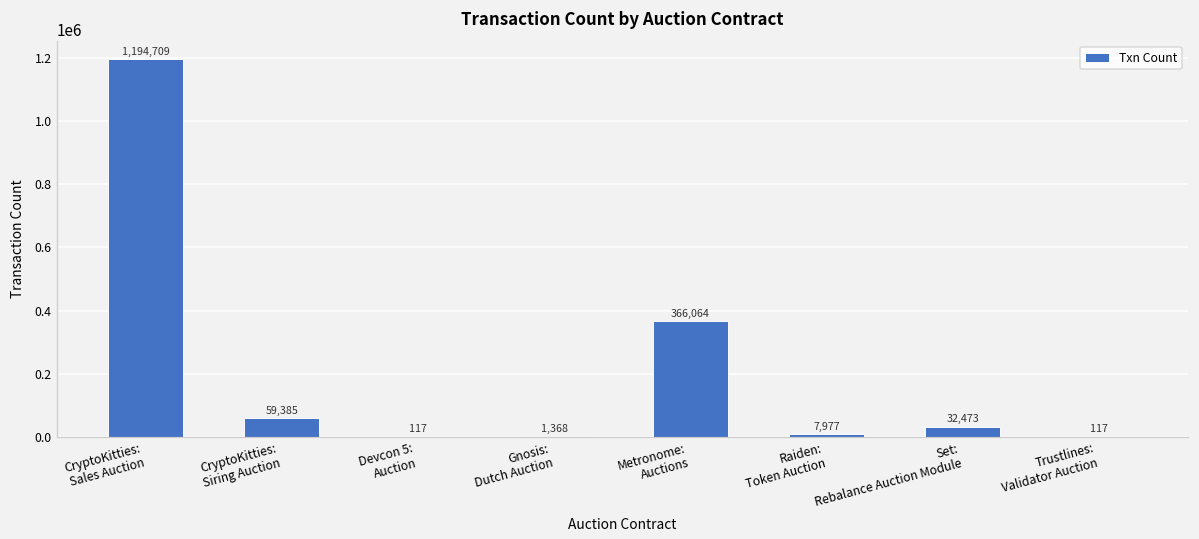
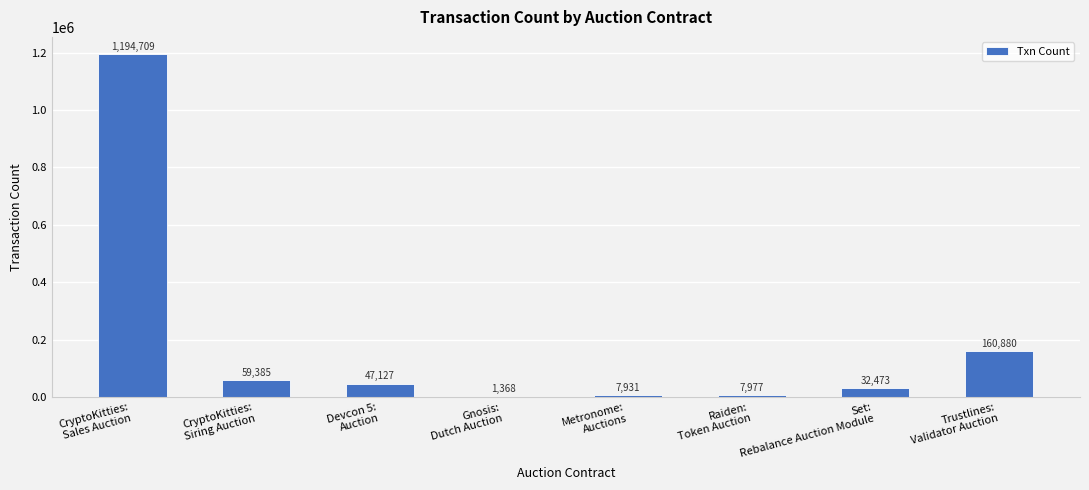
Devcon 5: Auction: 117 -> 47,127
Metronome: Auctions: 366,064 -> 7,931
Trustlines: Validator Auction: 117 -> 160,880
